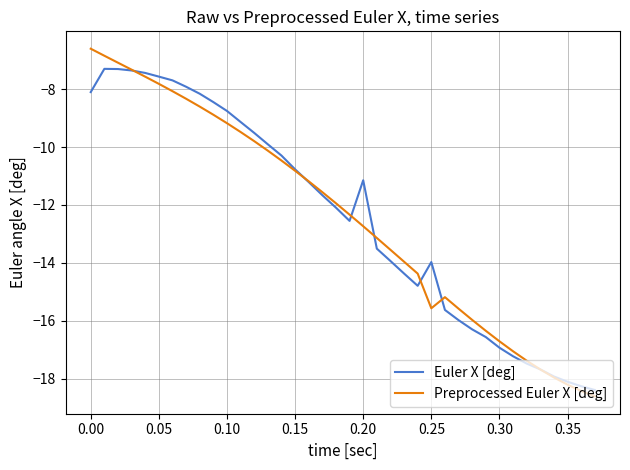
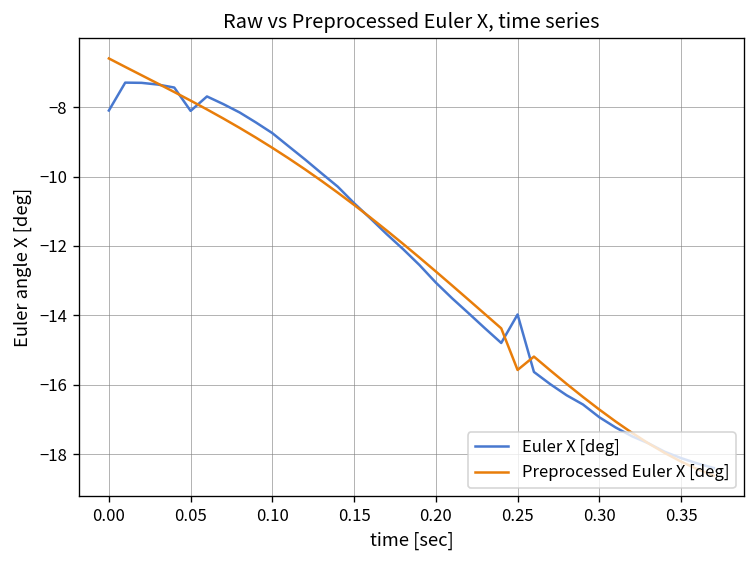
Euler X [deg], 0.05: -7.6 -> -8.1
Euler X [deg], 0.20: -11.1 -> -13.1
